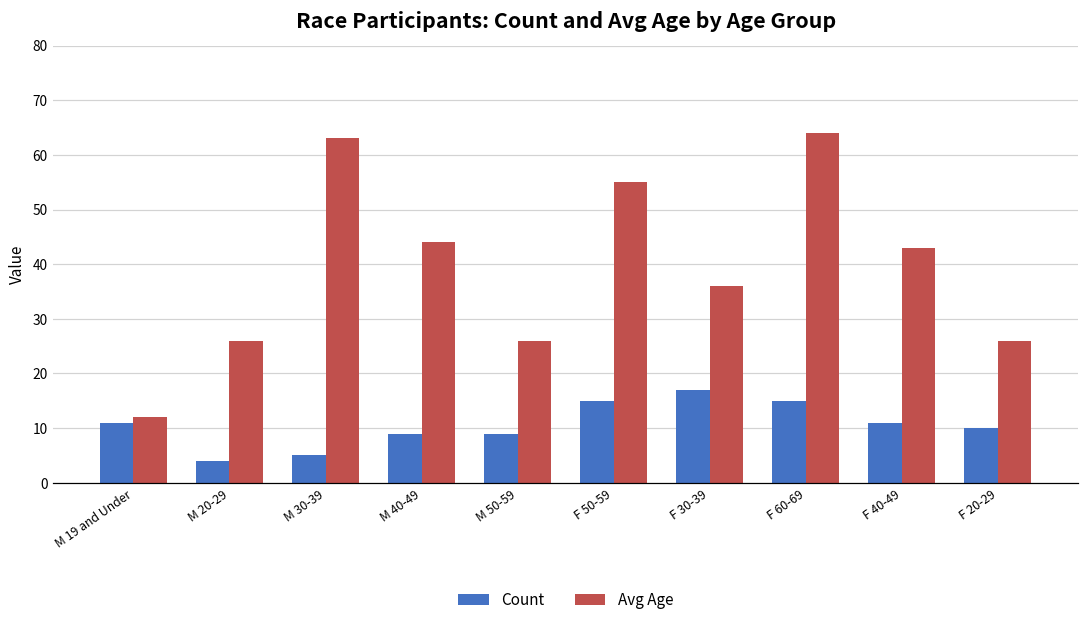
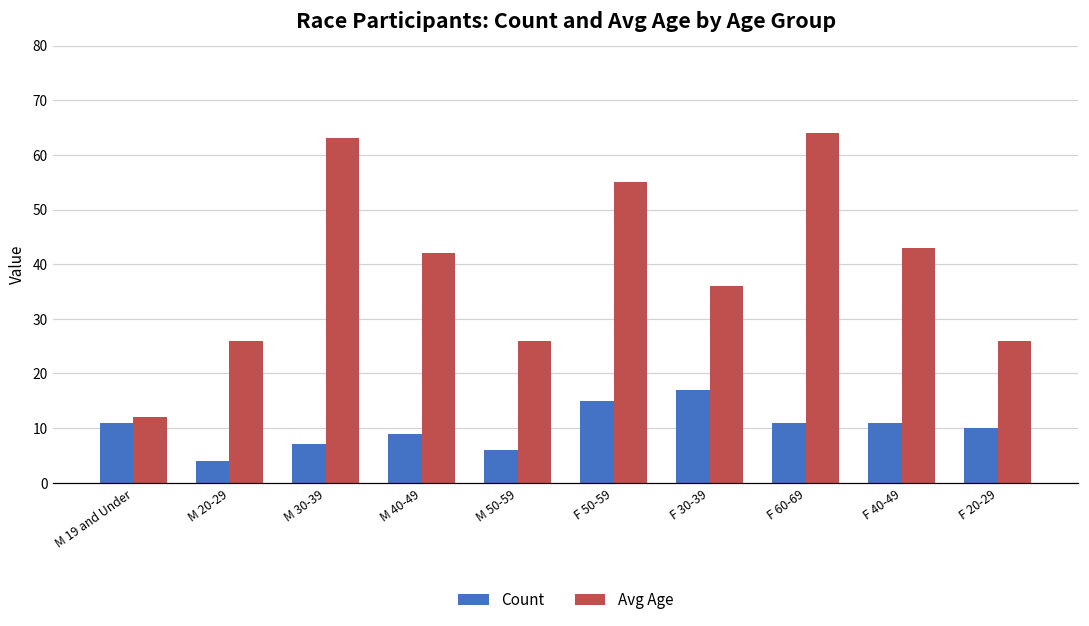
Count, M 30-39: 5 -> 7
Avg Age, M 40-49: 44 -> 42
Count, M 50-59: 9 -> 6
Count, F 60-69: 15 -> 11
